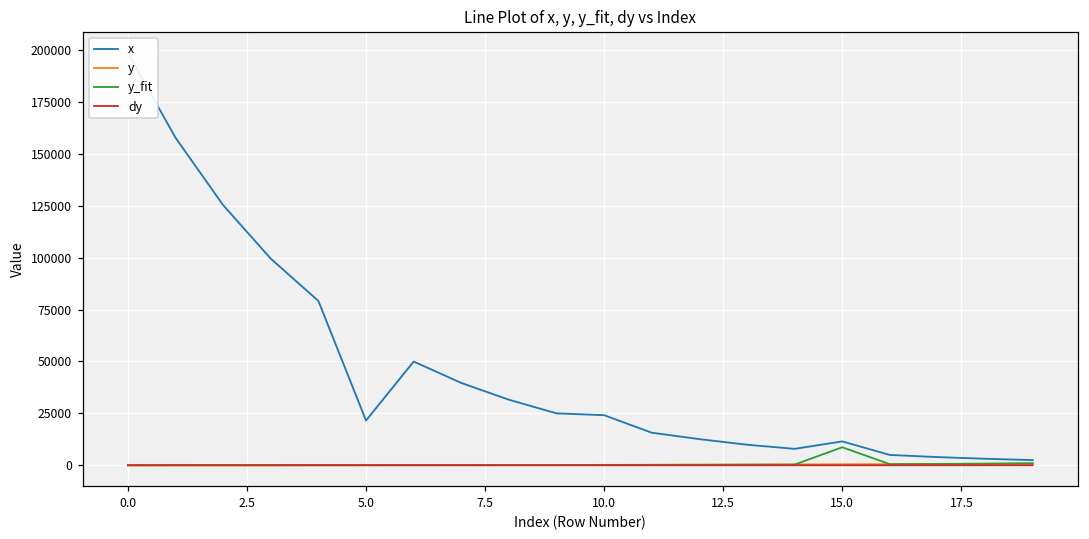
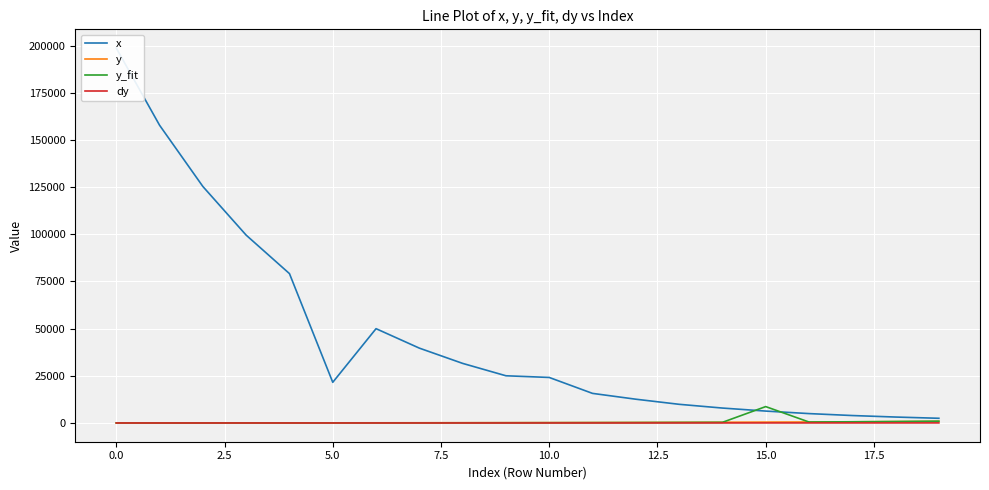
x, 15.0: 11000 -> 6000
